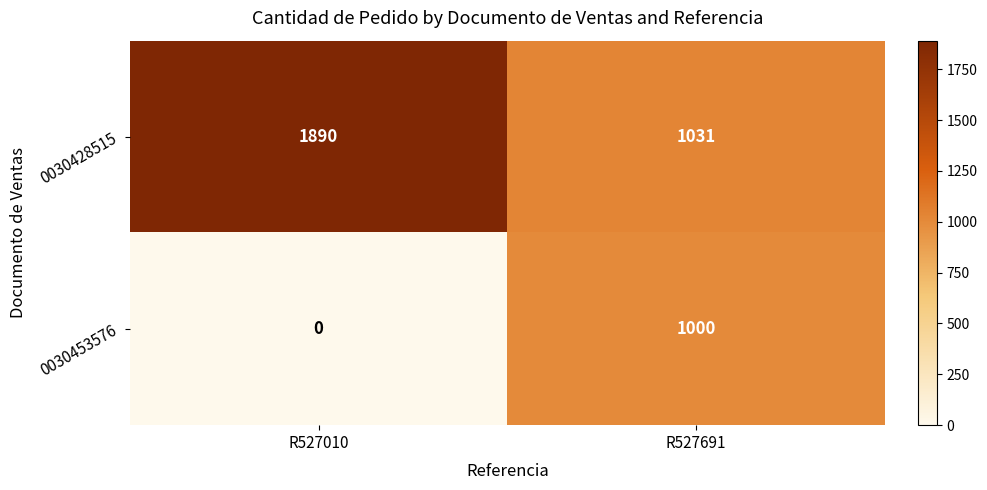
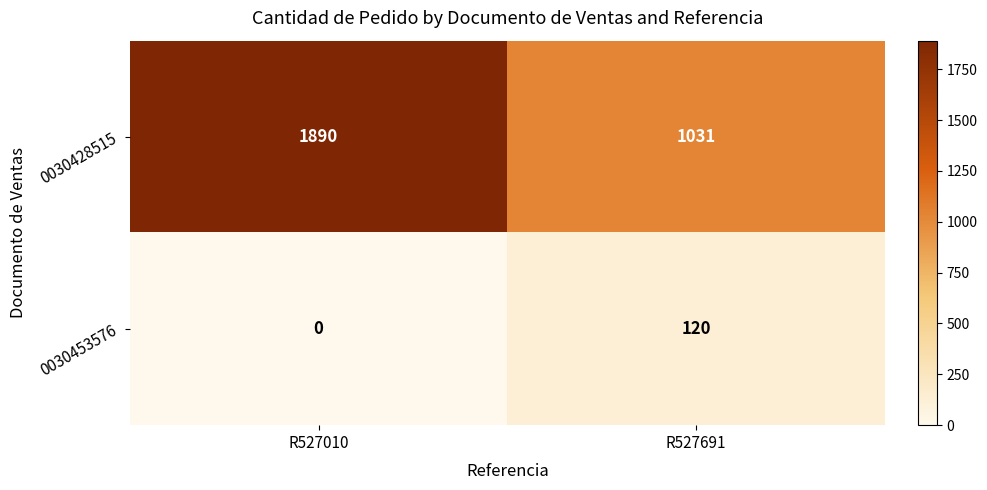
0030453576, R527691: 1000 -> 120
